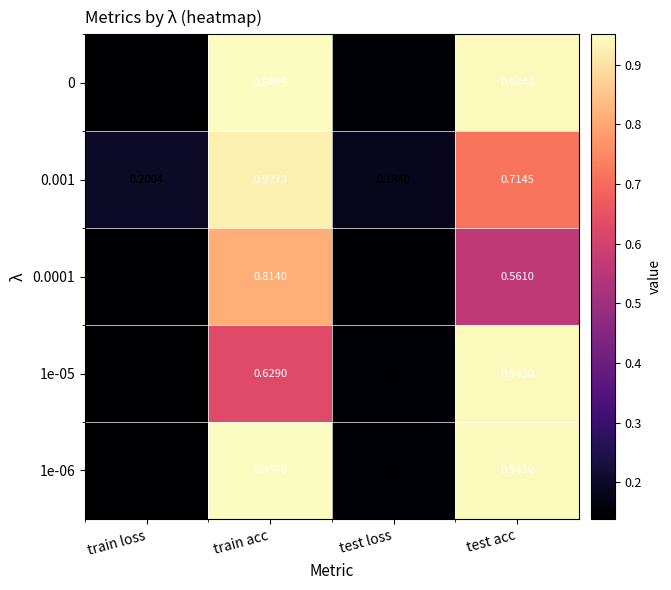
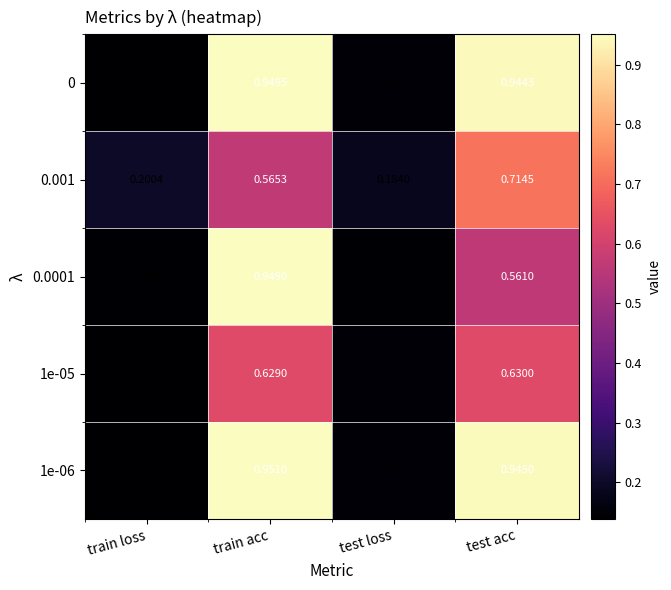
0.001, train acc: 0.9273 -> 0.5653
0.0001, train acc: 0.8140 -> 0.9490
1e-05, test acc: 0.9430 -> 0.6300
